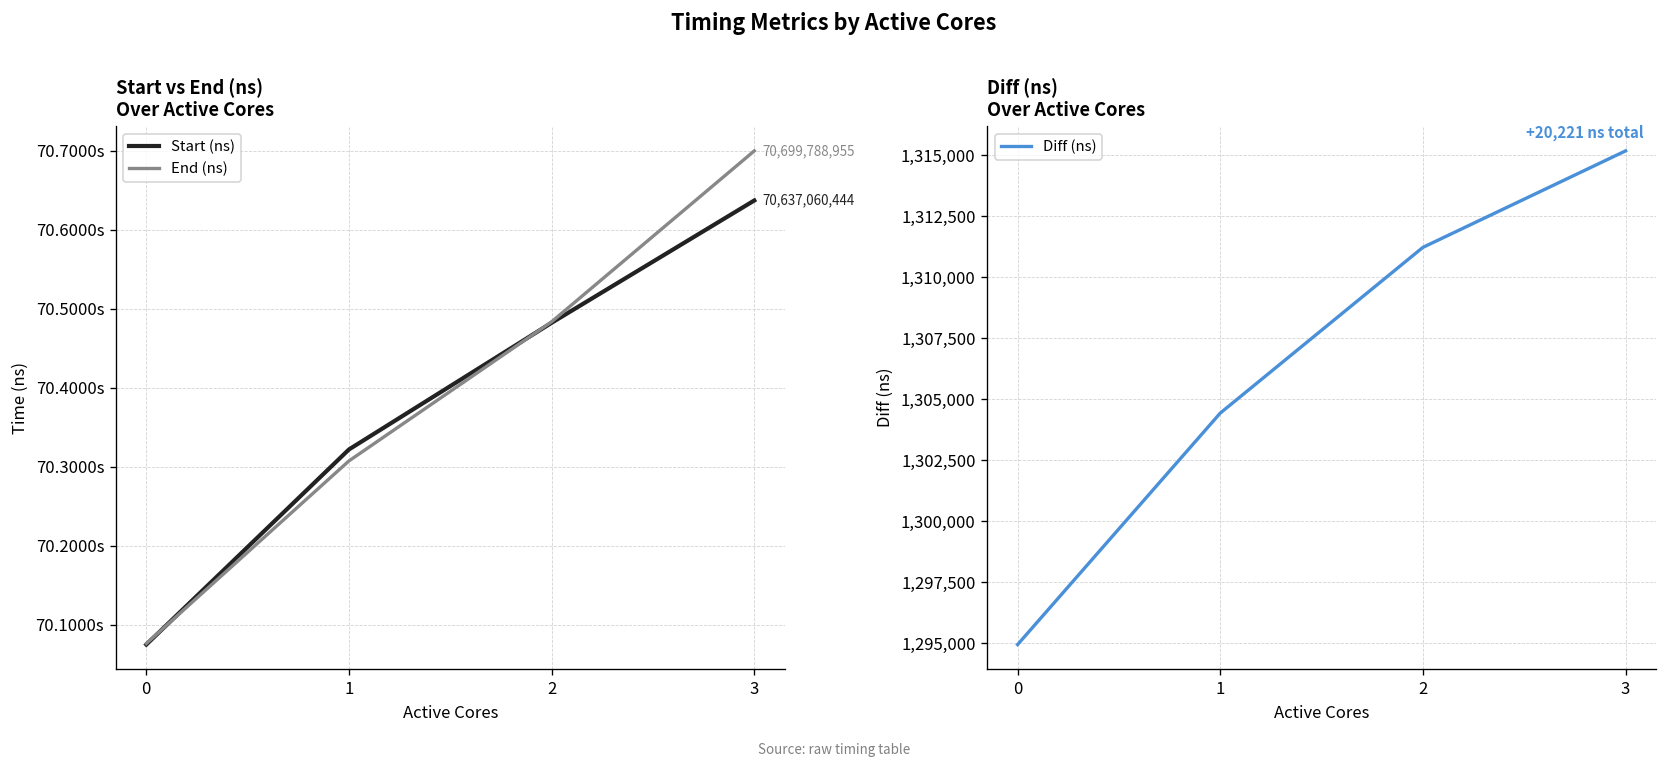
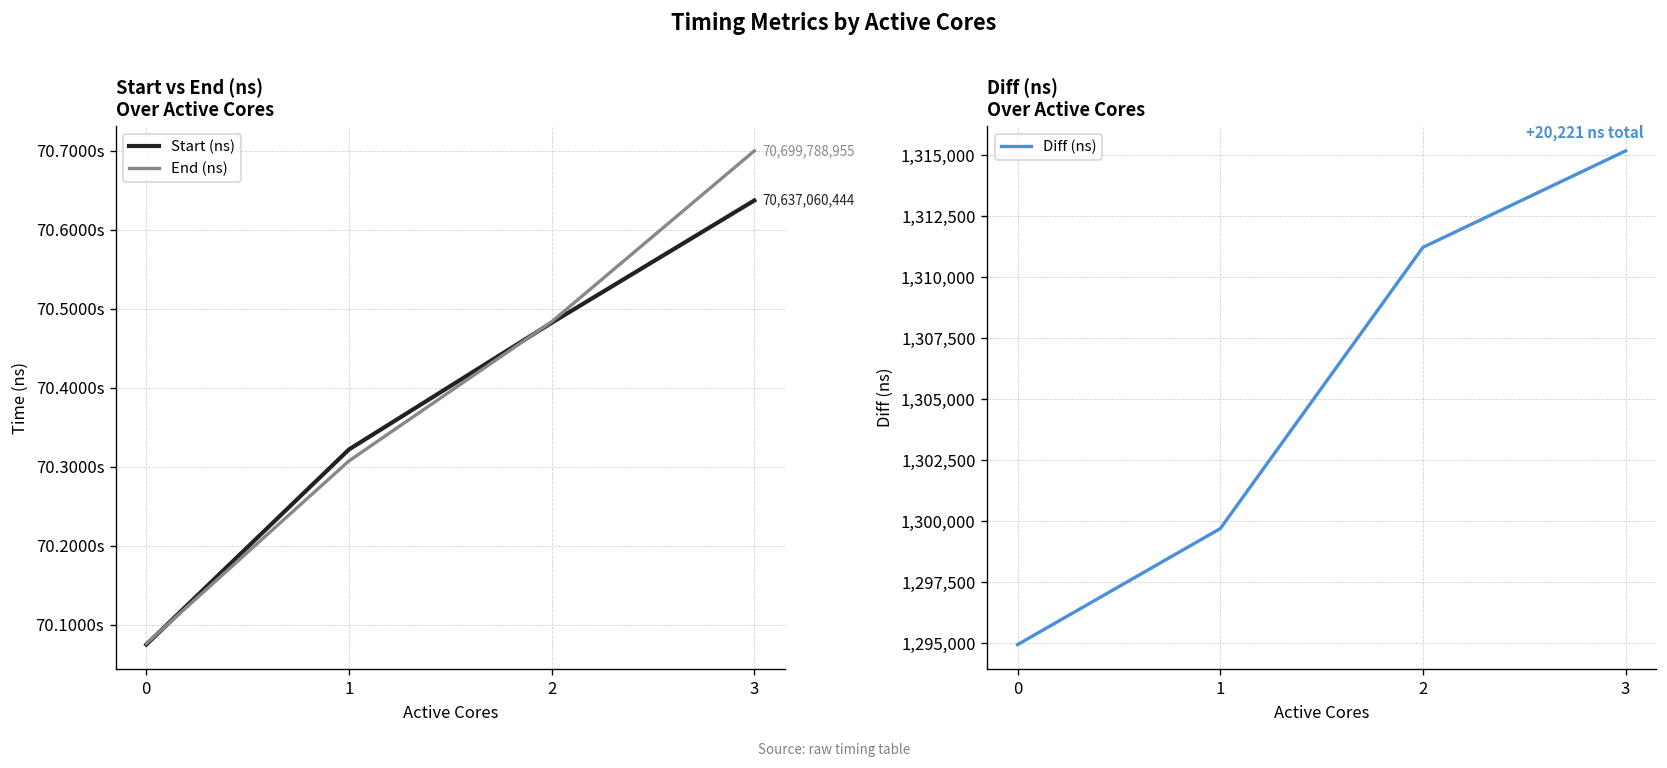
Diff (ns) Over Active Cores, 1: 1,304,400 -> 1,299,700
